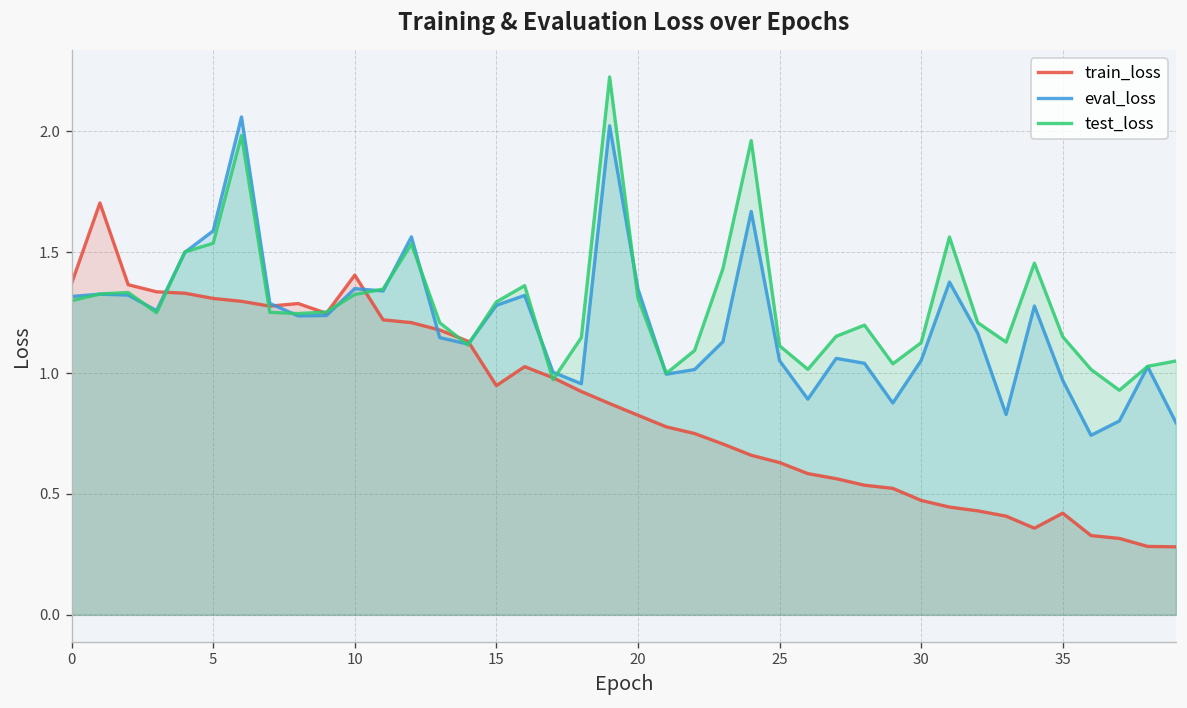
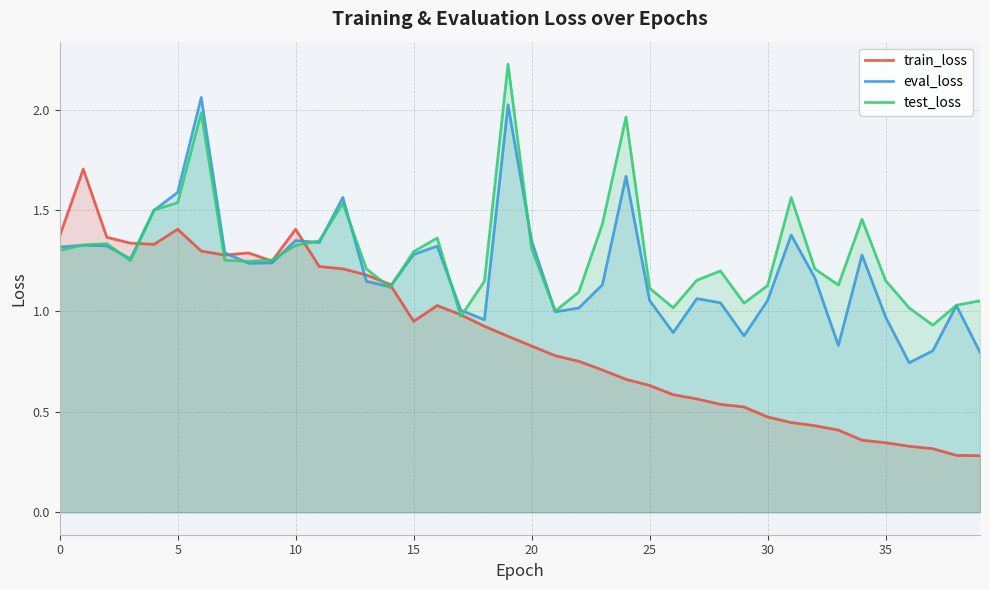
train_loss, 5: 1.31 -> 1.41
train_loss, 35: 0.42 -> 0.35
